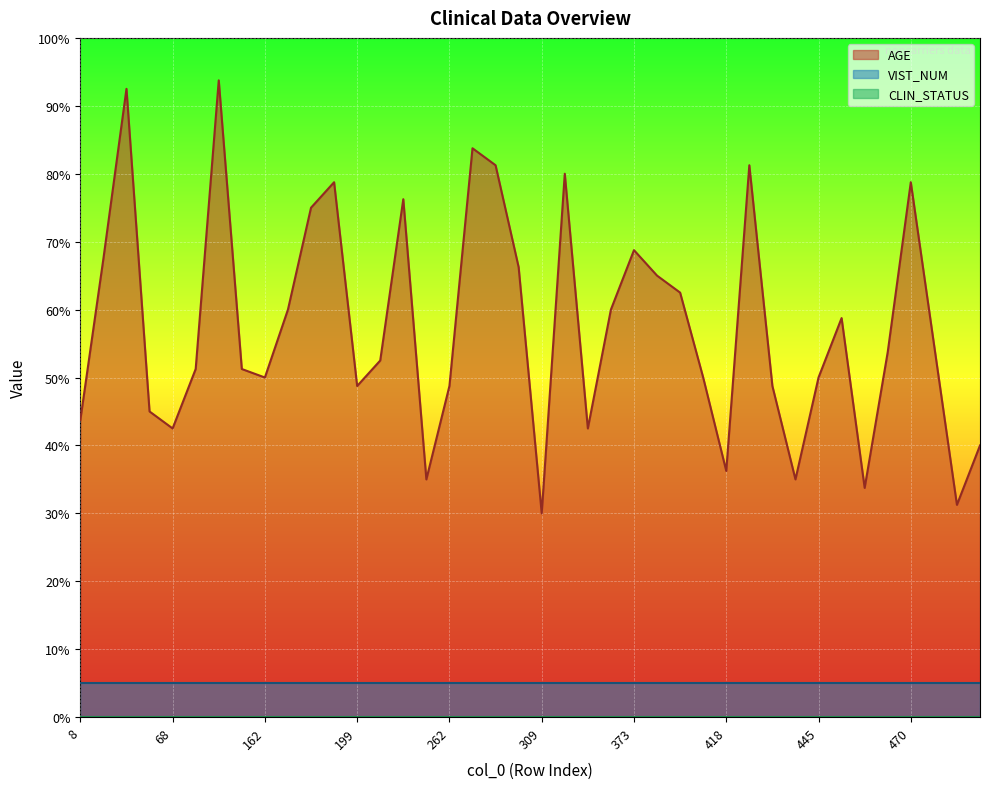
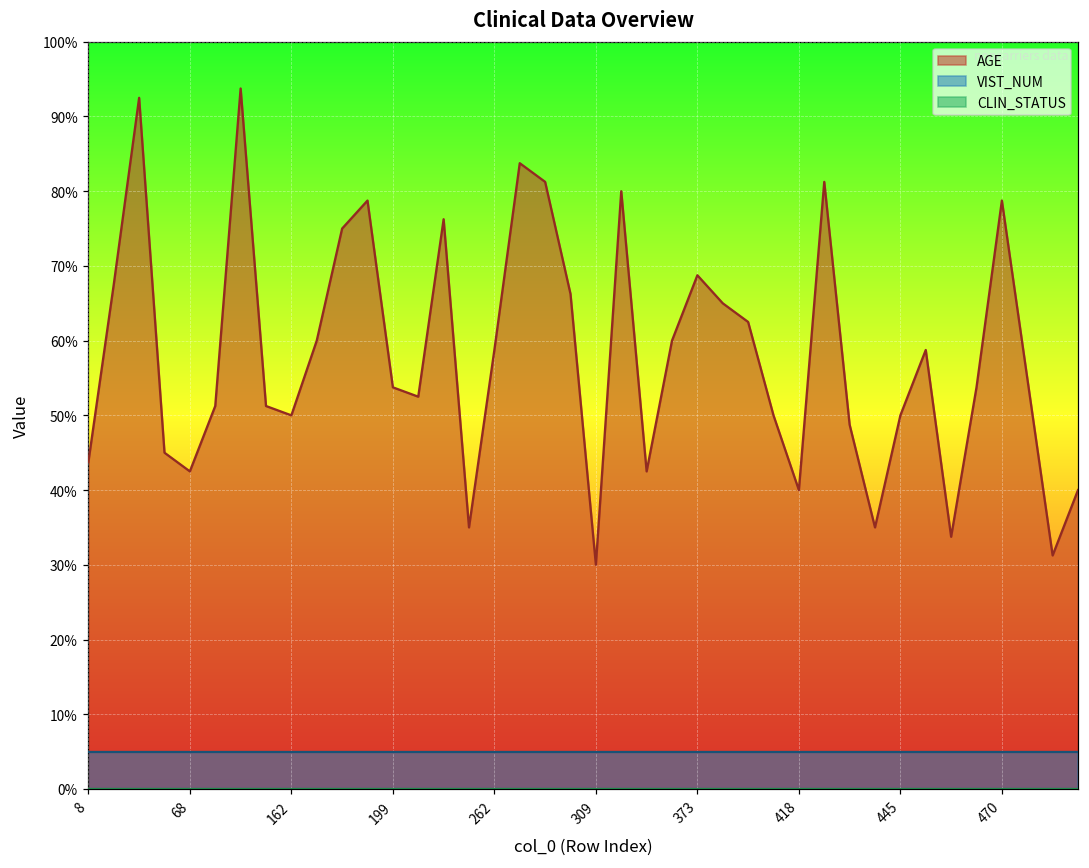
AGE, 199: 49% -> 54%
AGE, 262: 49% -> 59%
AGE, 418: 36% -> 40%
